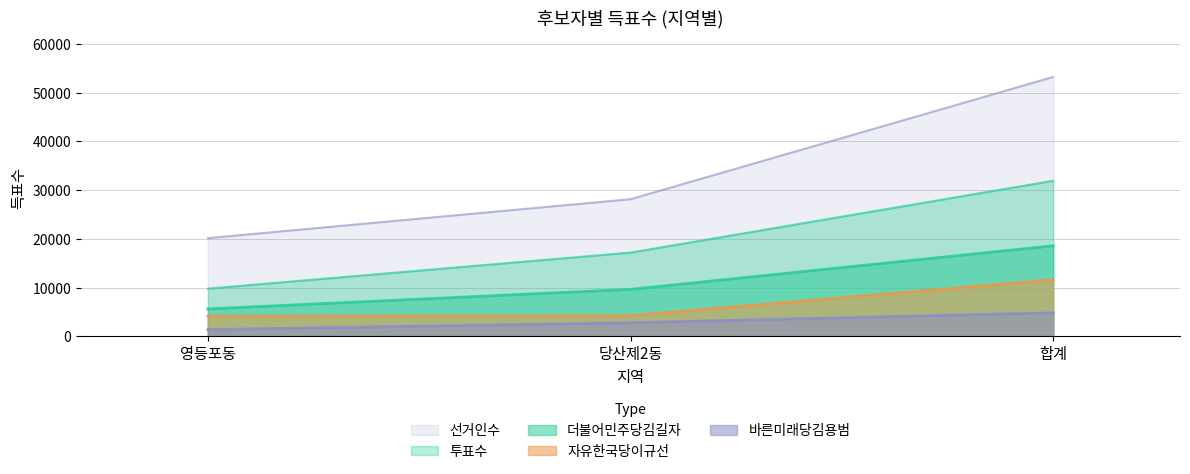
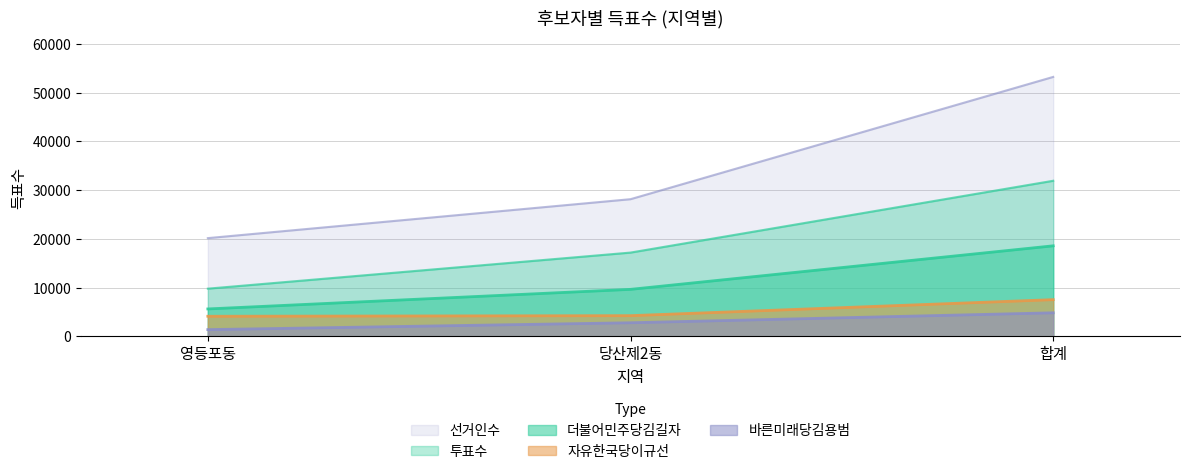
자유한국당이규선, 합계: 12000 -> 8000
